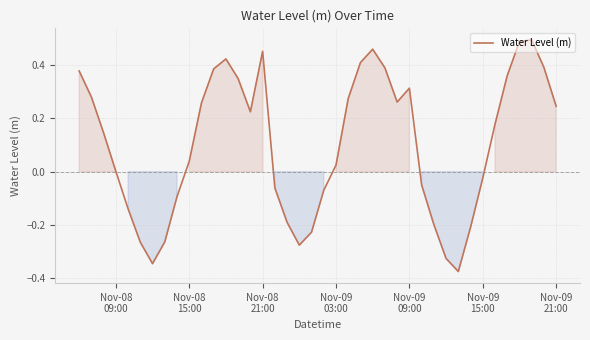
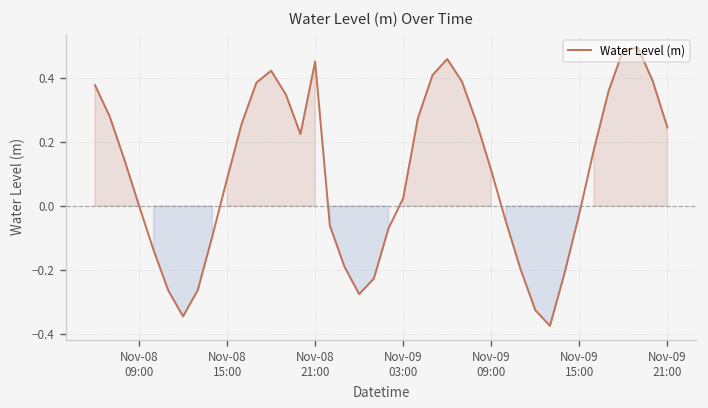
Nov-08 15:00: 0.04 -> 0.09
Nov-09 09:00: 0.31 -> 0.11
